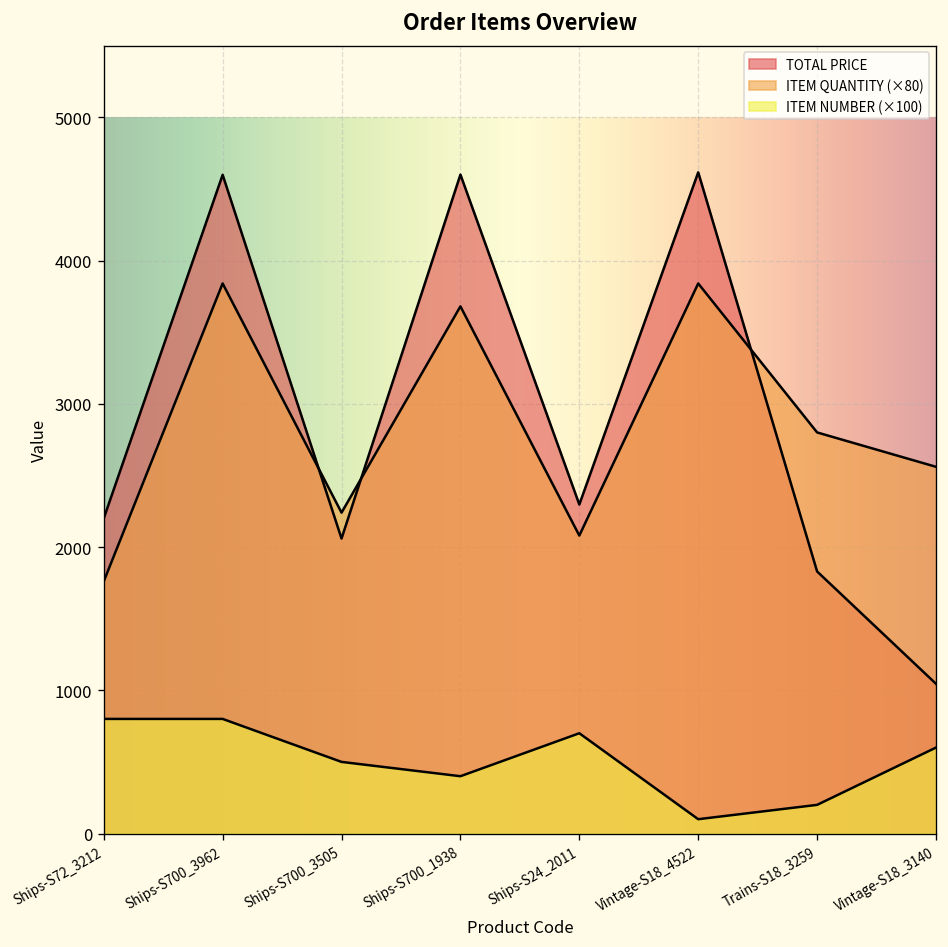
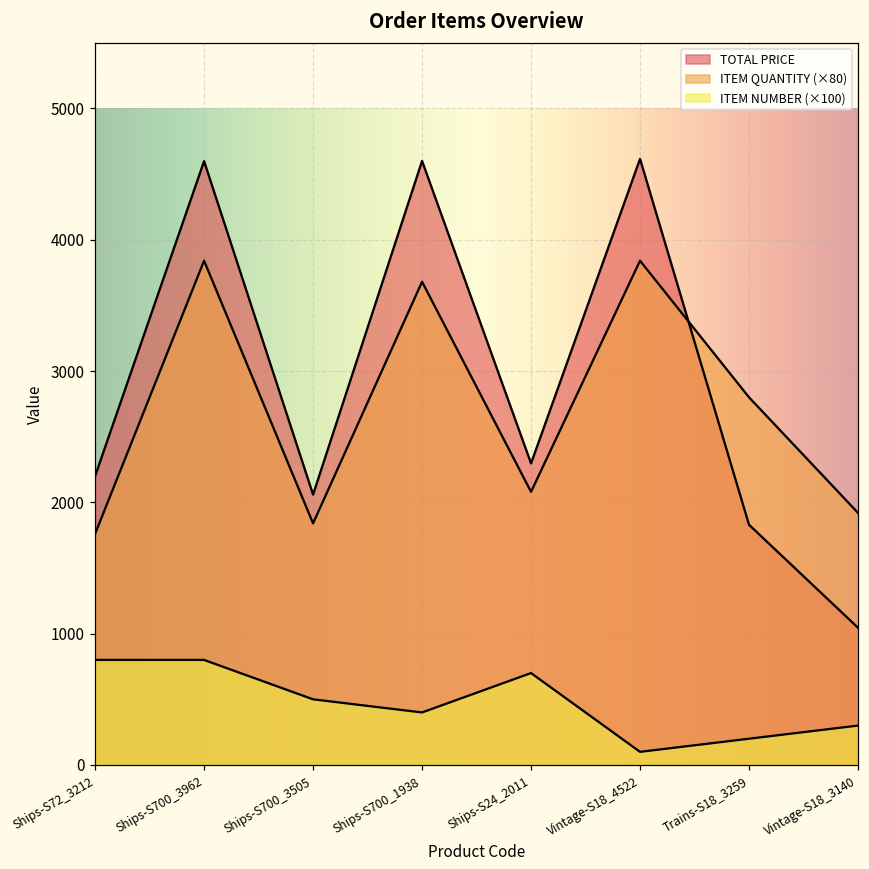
ITEM QUANTITY (×80), Ships-S700_3505: 2240 -> 1840
ITEM QUANTITY (×80), Vintage-S18_3140: 2560 -> 1920
ITEM NUMBER (×100), Vintage-S18_3140: 600 -> 300
